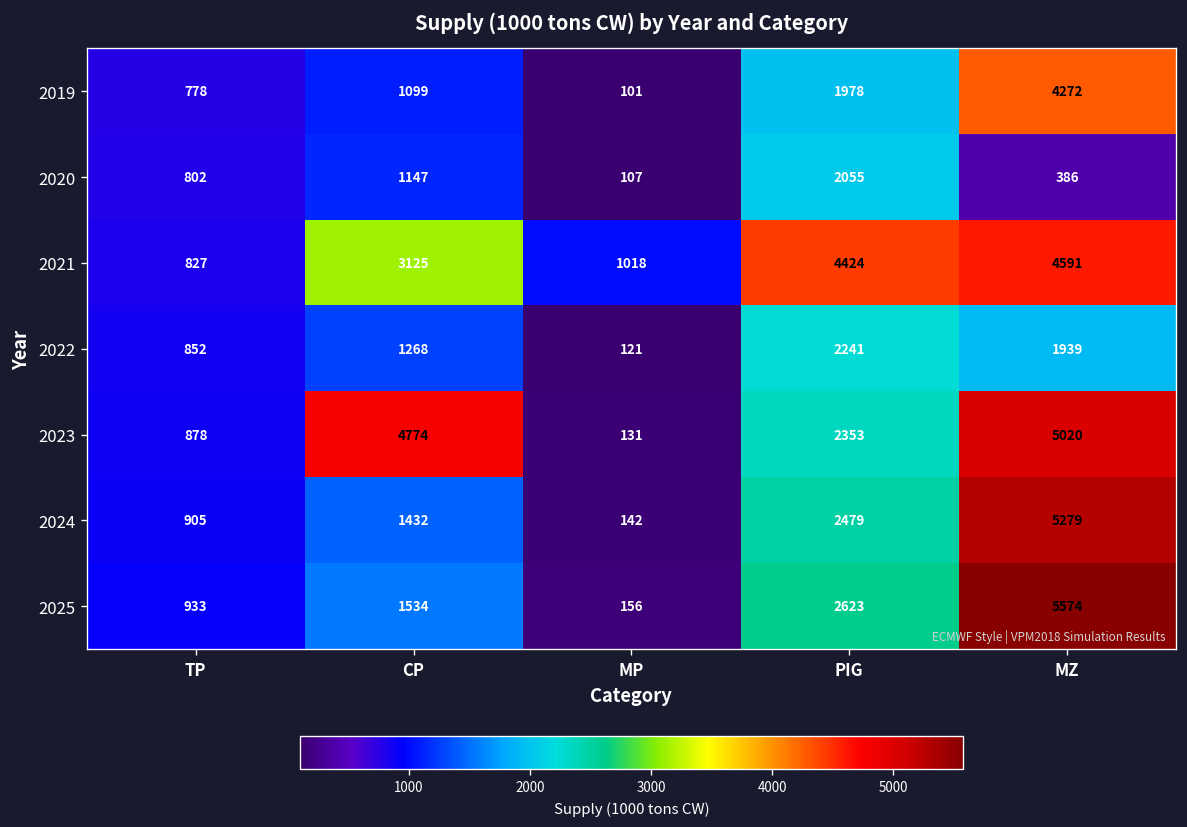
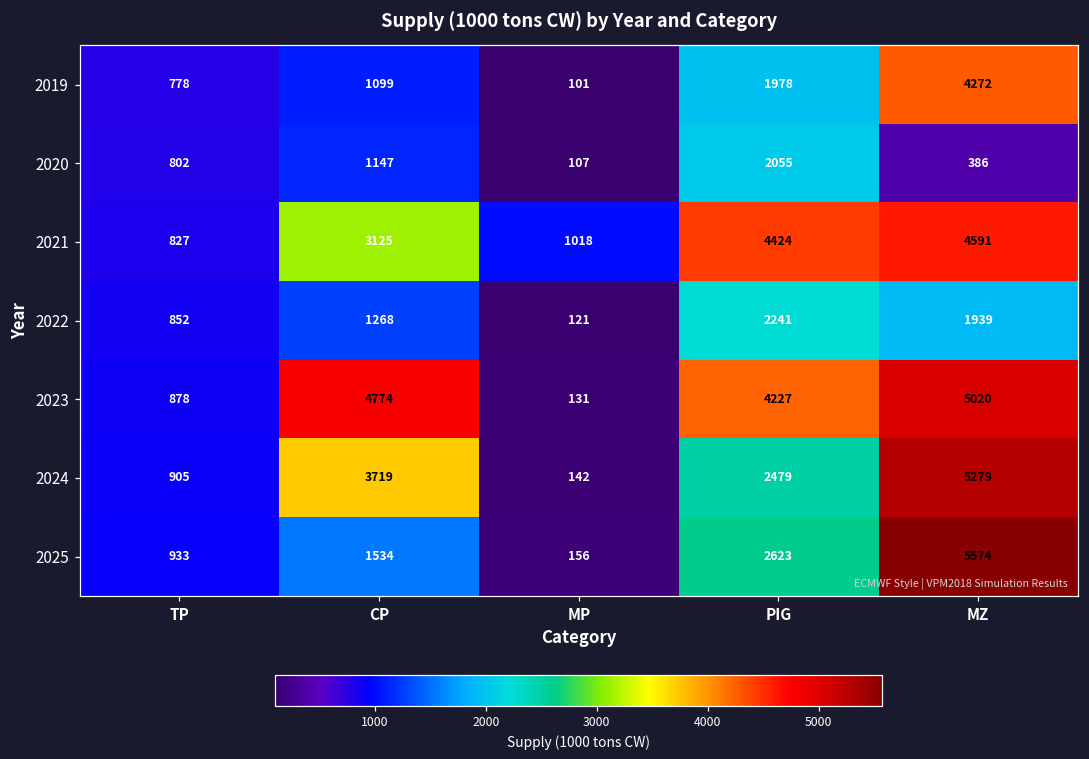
2023, PIG: 2353 -> 4227
2024, CP: 1432 -> 3719
